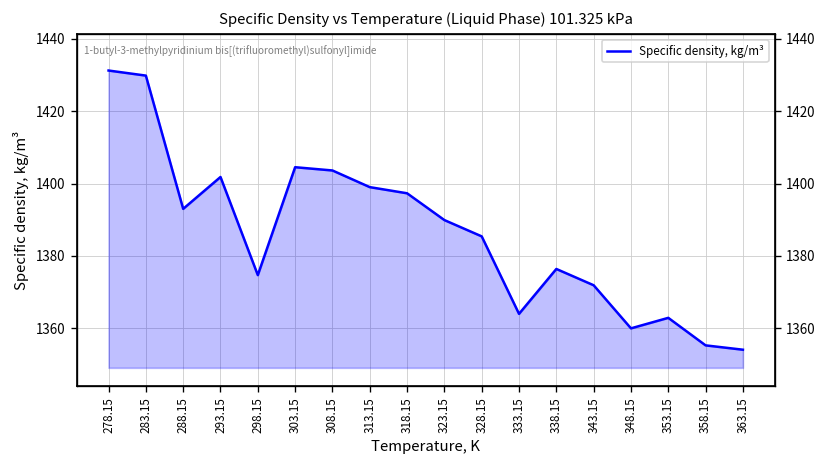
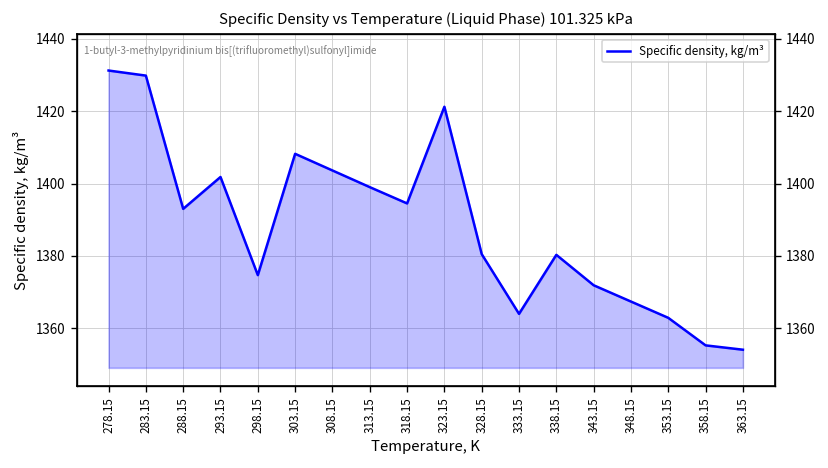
303.15: 1405 -> 1408
318.15: 1397 -> 1395
323.15: 1390 -> 1421
328.15: 1385 -> 1381
338.15: 1376 -> 1380
348.15: 1360 -> 1367
